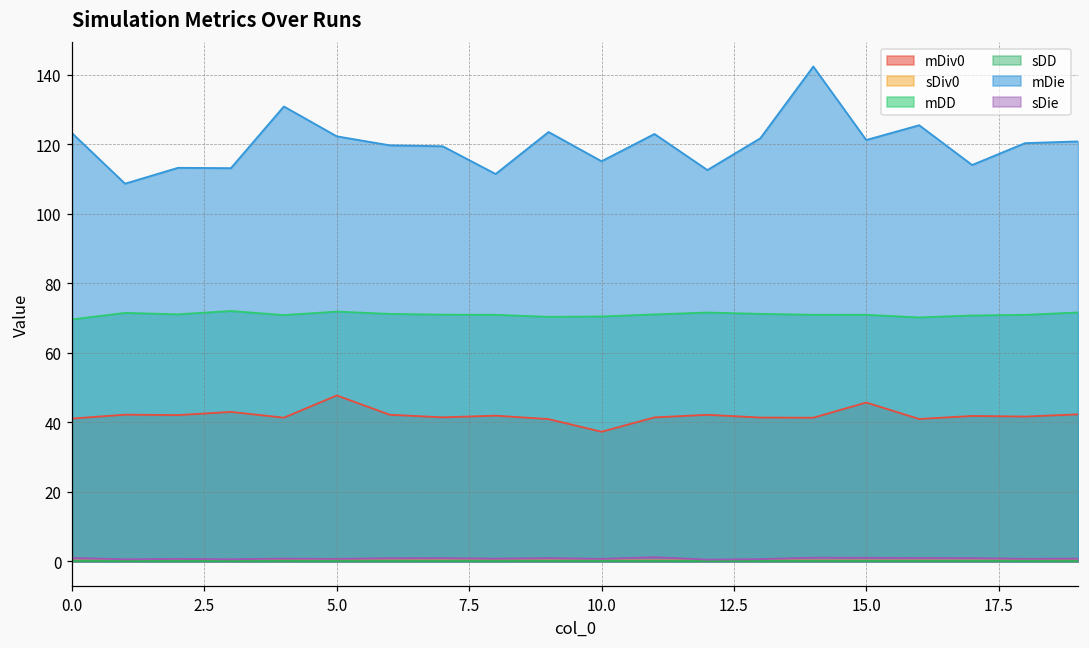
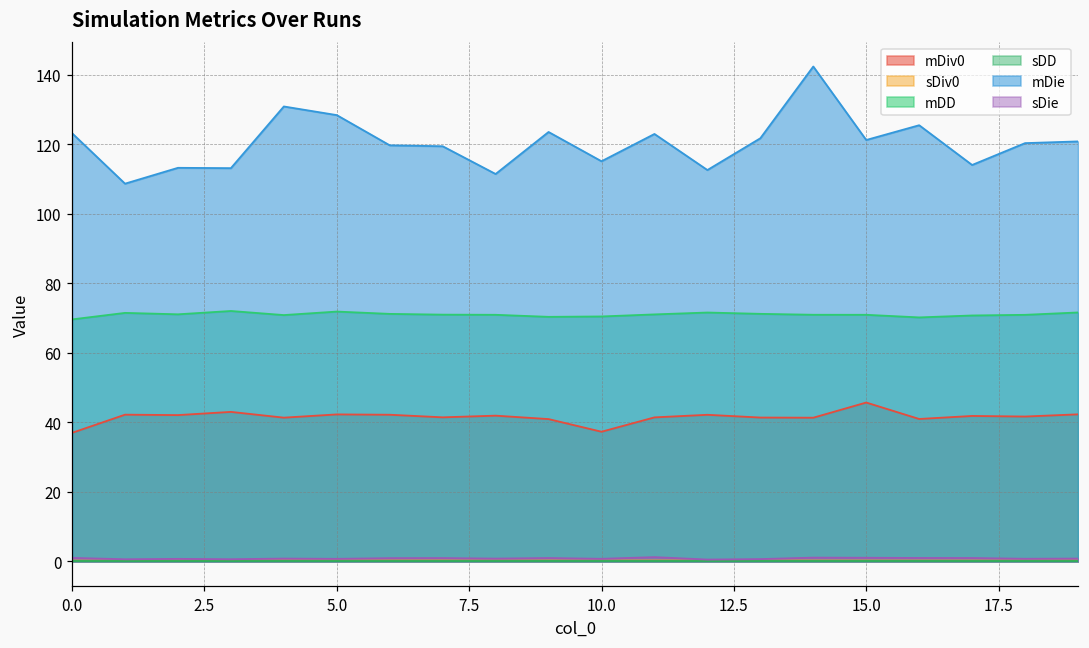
mDiv0, 0.0: 41 -> 37
mDiv0, 5.0: 48 -> 42
mDie, 5.0: 122 -> 128
